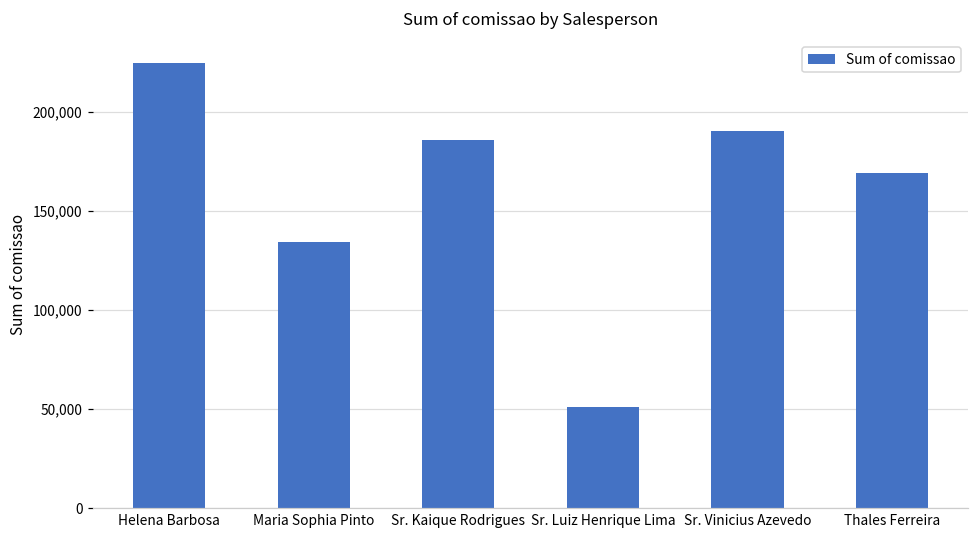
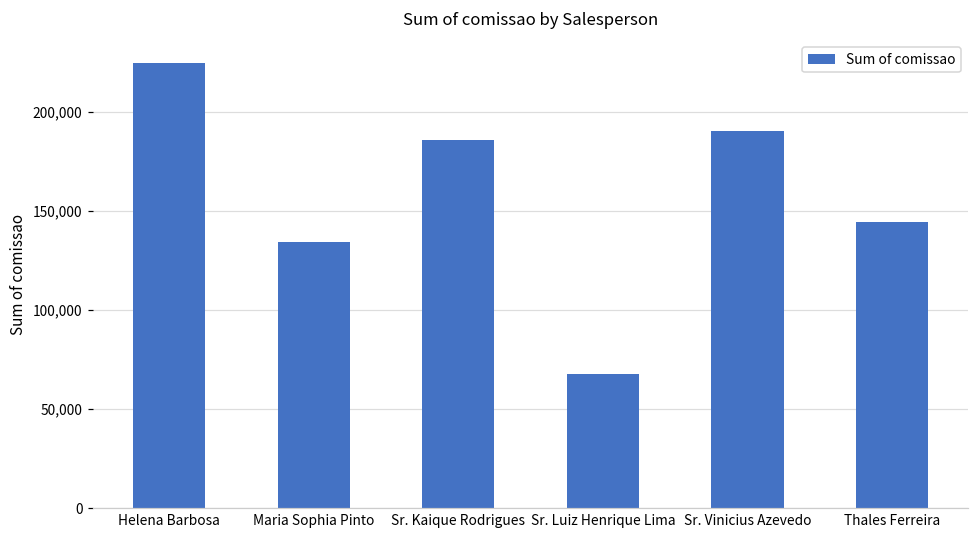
Sr. Luiz Henrique Lima: 51,000 -> 68,000
Thales Ferreira: 169,000 -> 145,000
